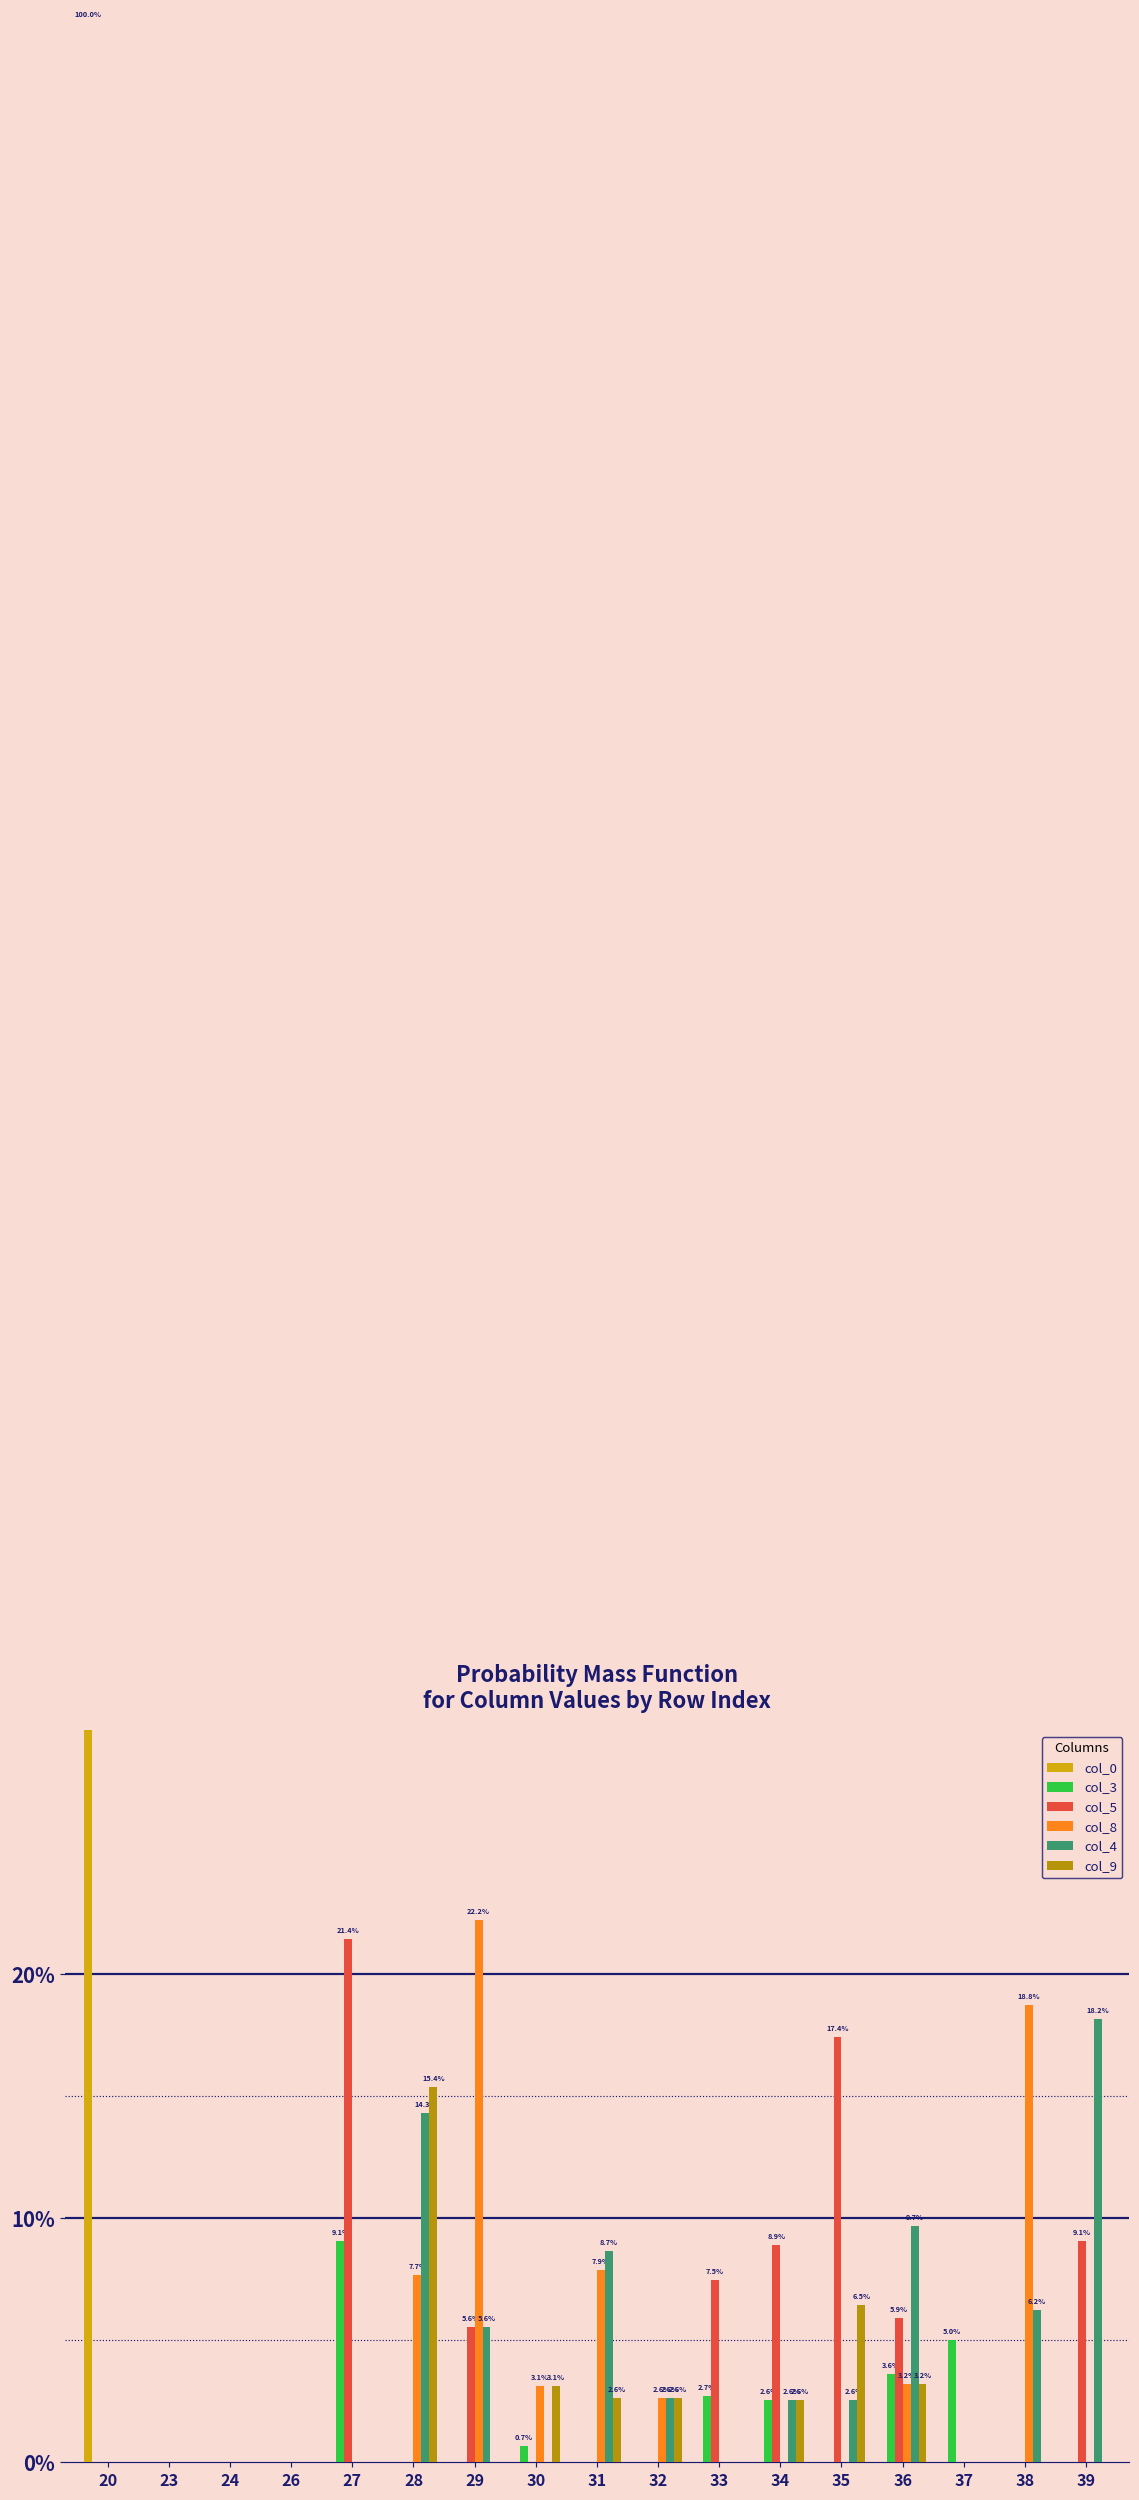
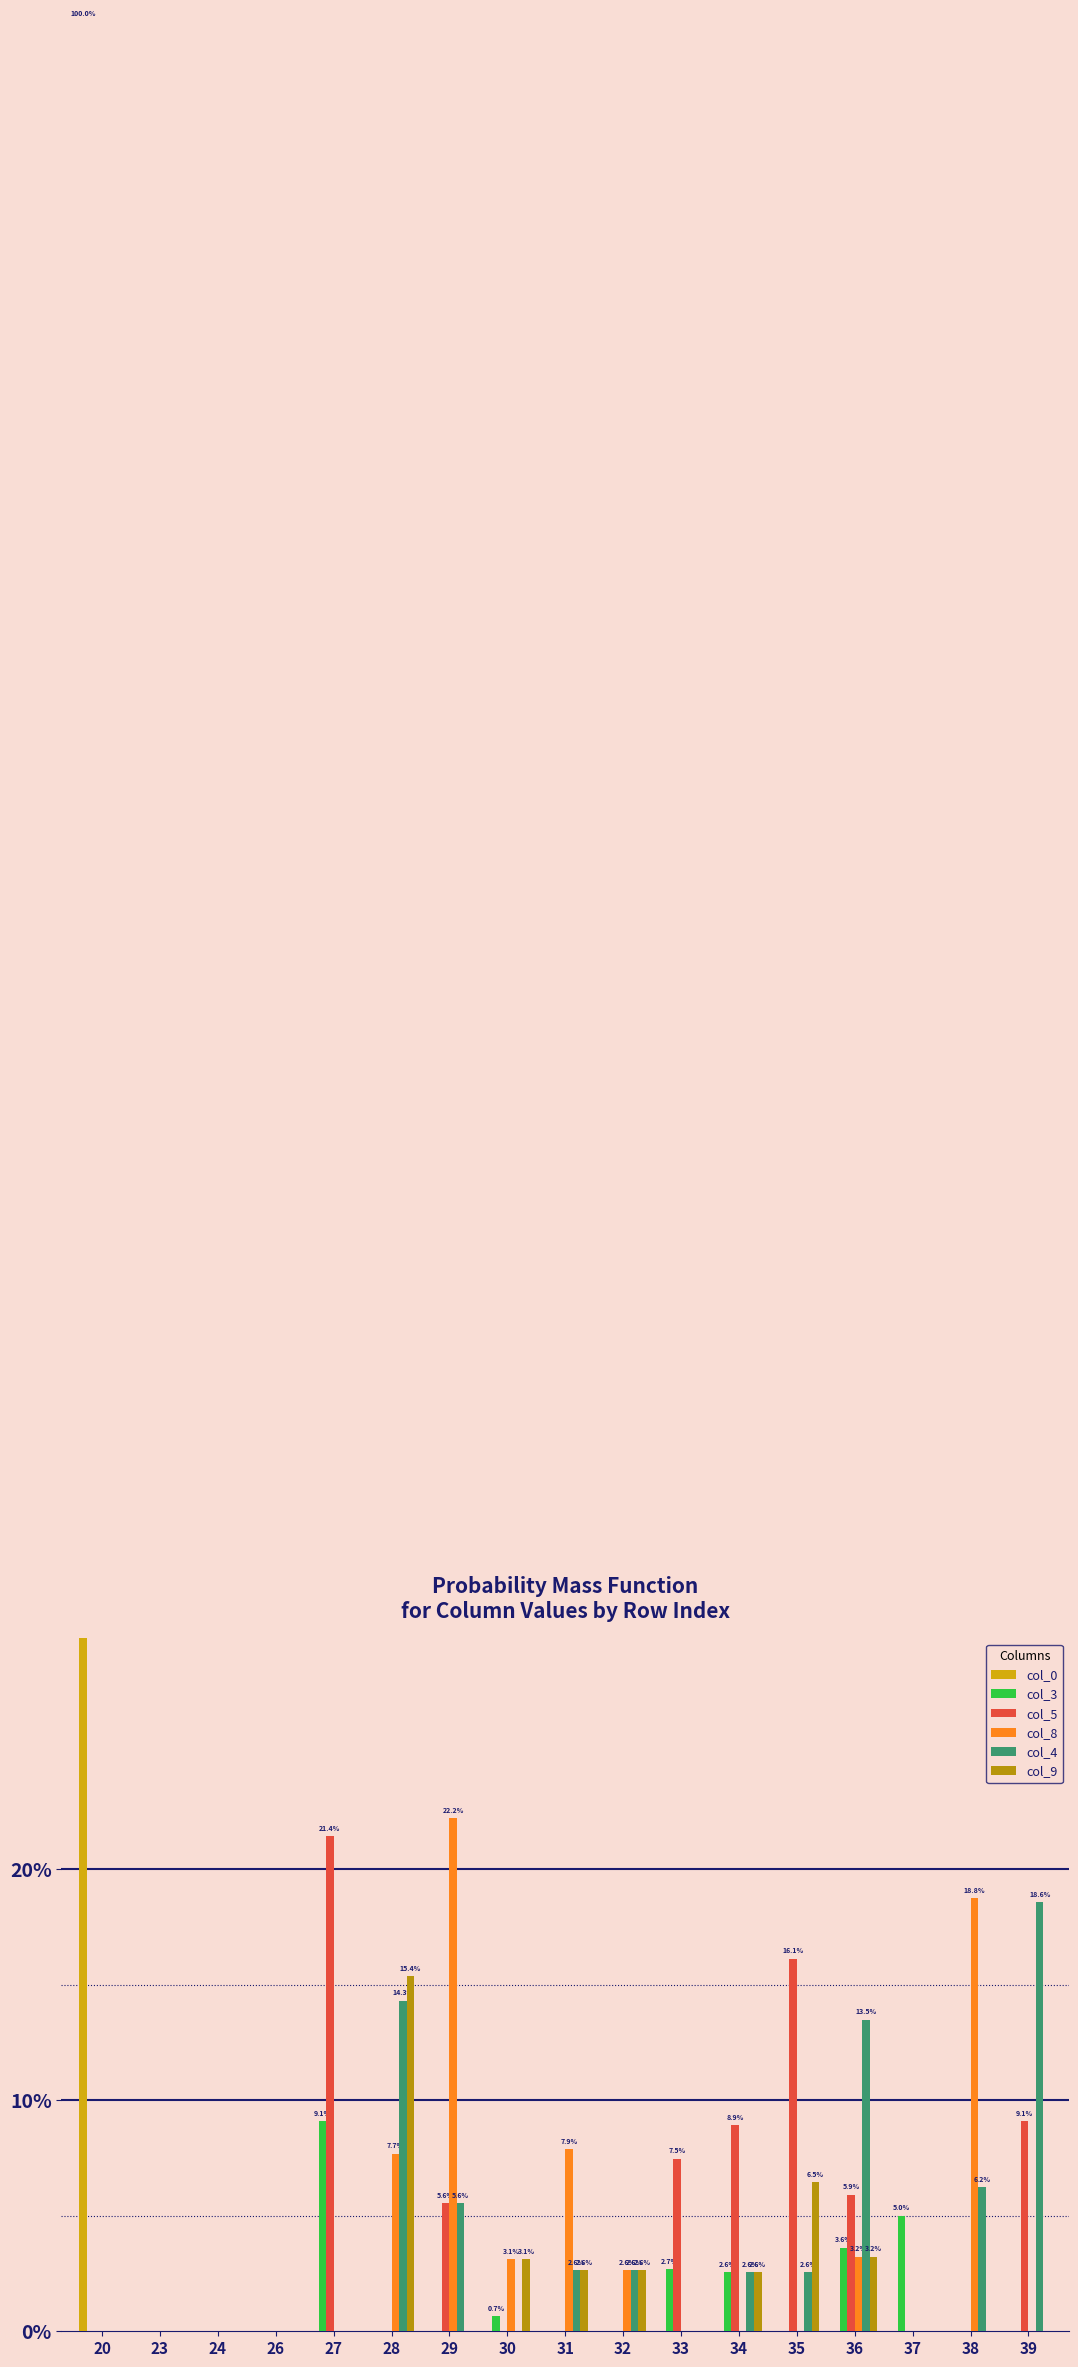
col_4, 31: 8.7% -> 2.6%
col_5, 35: 17.4% -> 16.1%
col_4, 36: 9.7% -> 13.5%
col_4, 39: 18.2% -> 18.6%
